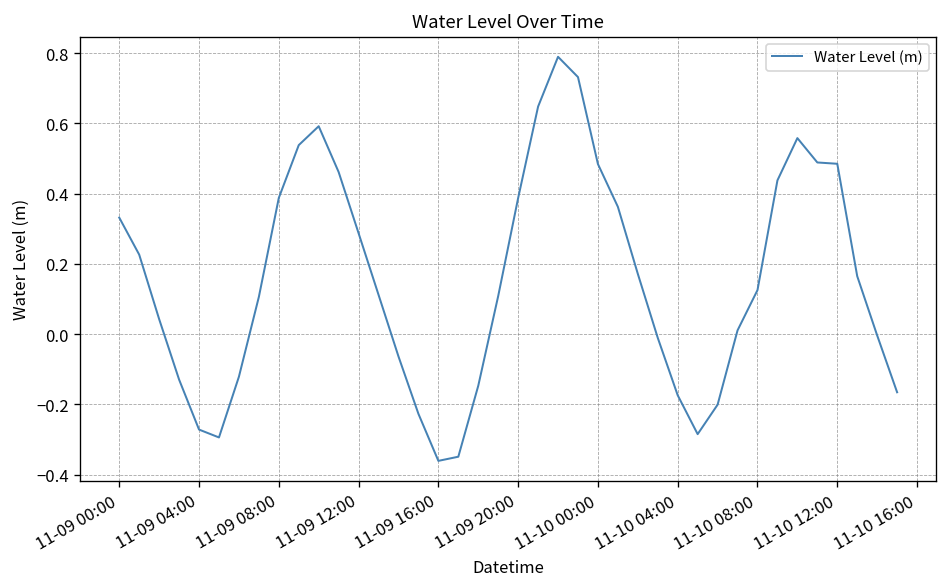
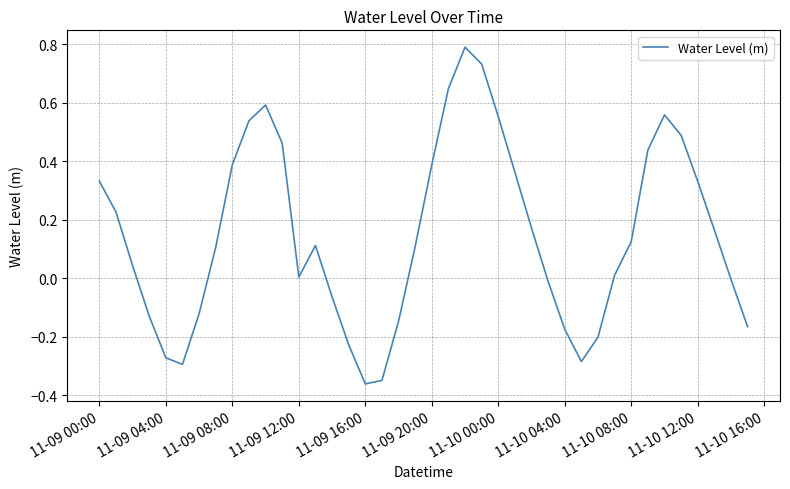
11-09 12:00: 0.29 -> 0.00
11-10 00:00: 0.48 -> 0.55
11-10 12:00: 0.48 -> 0.33
